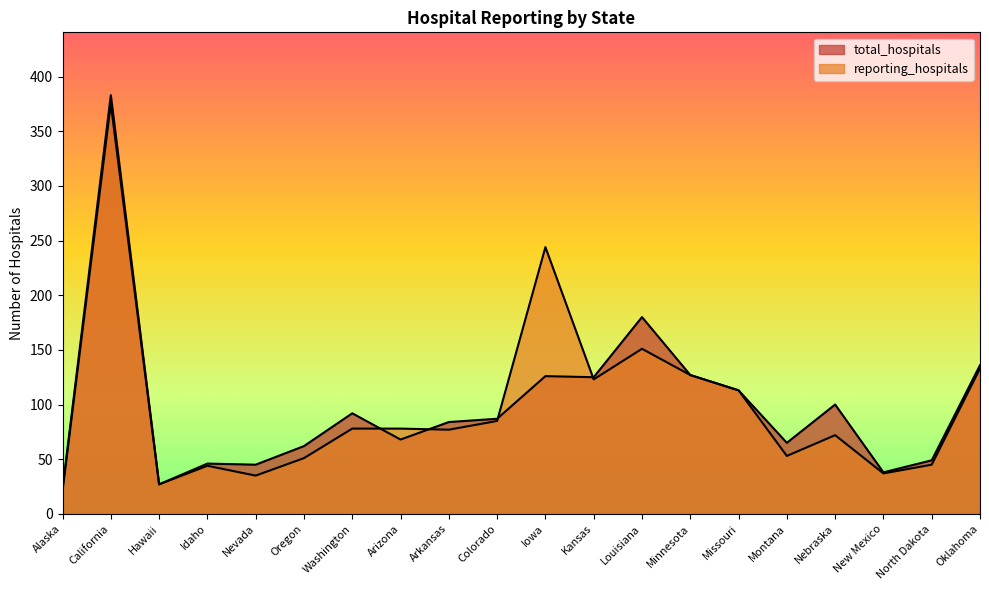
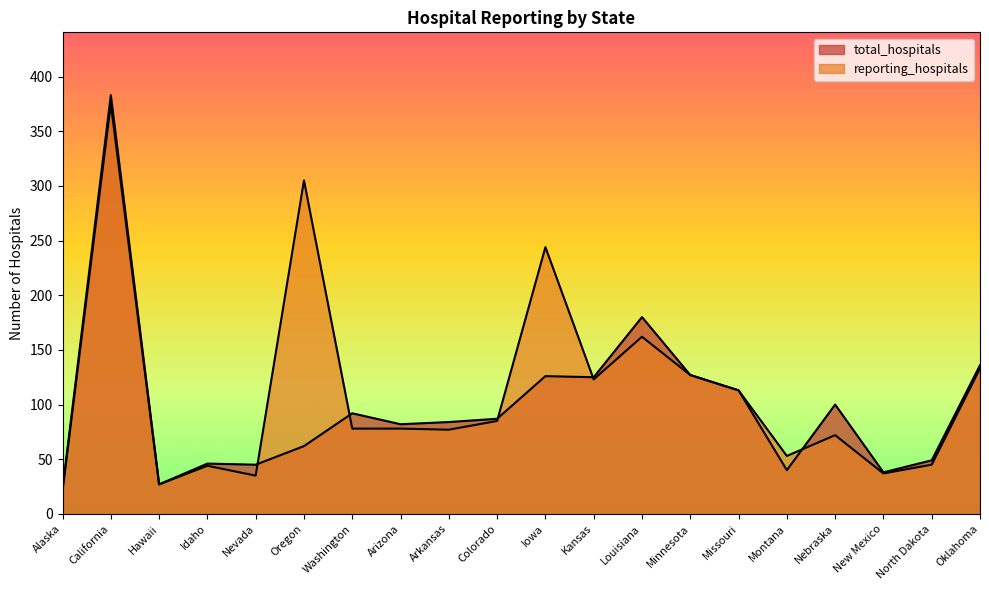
reporting_hospitals, Oregon: 51 -> 305
total_hospitals, Arizona: 68 -> 82
reporting_hospitals, Louisiana: 151 -> 162
total_hospitals, Montana: 65 -> 40
